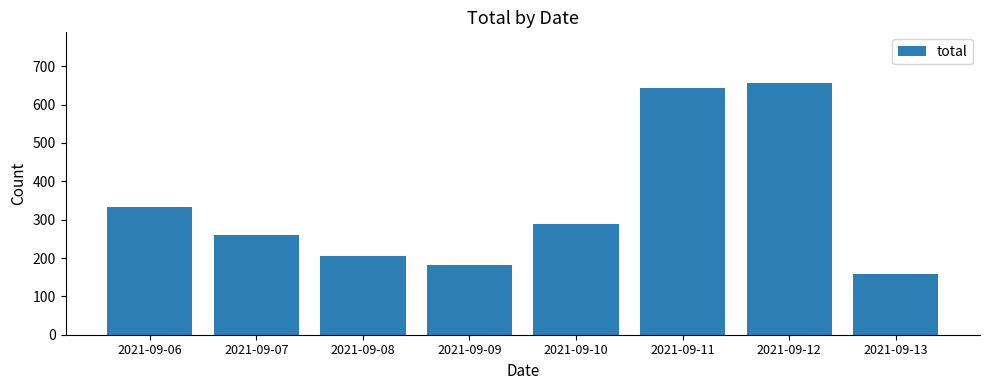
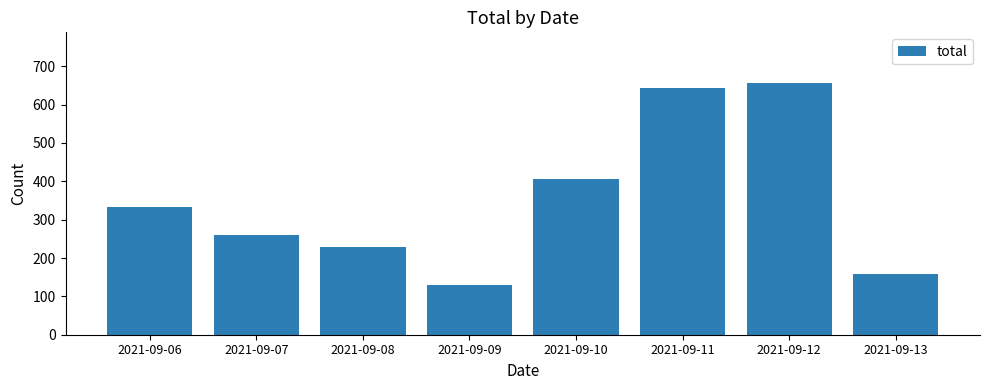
2021-09-08: 210 -> 230
2021-09-09: 180 -> 130
2021-09-10: 290 -> 410
